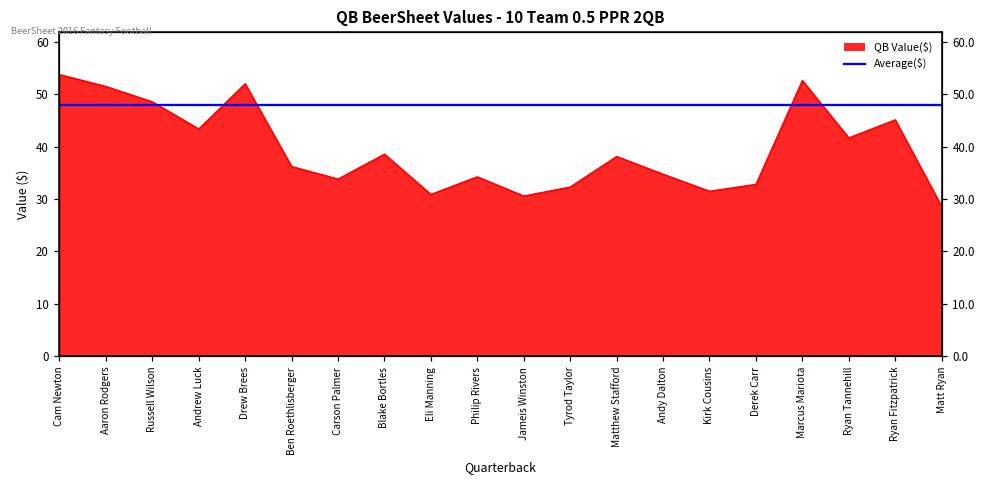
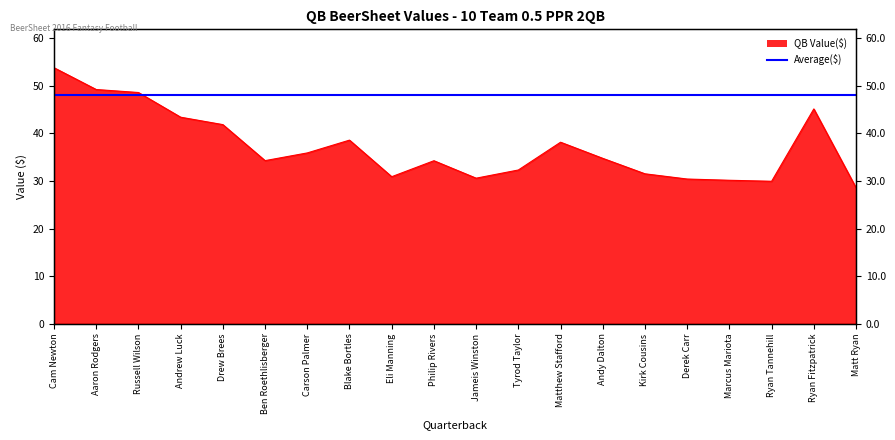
QB Value($), Aaron Rodgers: 52 -> 49
QB Value($), Drew Brees: 52 -> 42
QB Value($), Ben Roethlisberger: 36 -> 34
QB Value($), Carson Palmer: 34 -> 36
QB Value($), Derek Carr: 33 -> 30
QB Value($), Marcus Mariota: 53 -> 30
QB Value($), Ryan Tannehill: 42 -> 30
